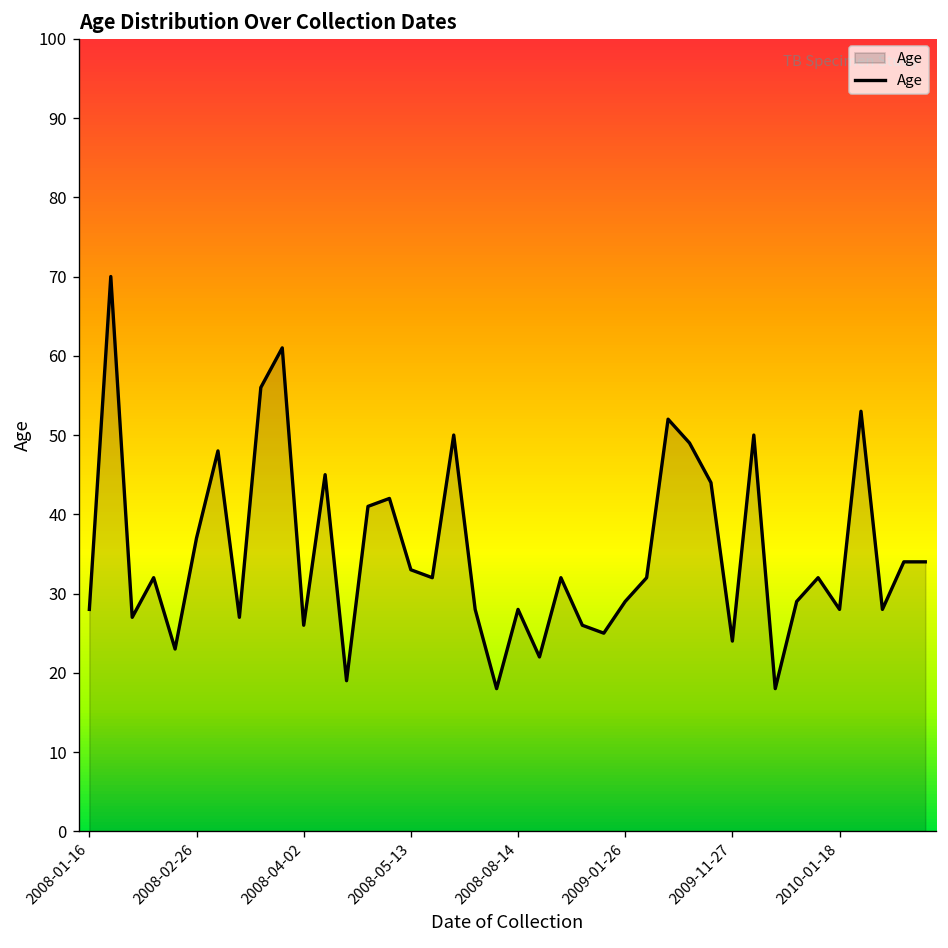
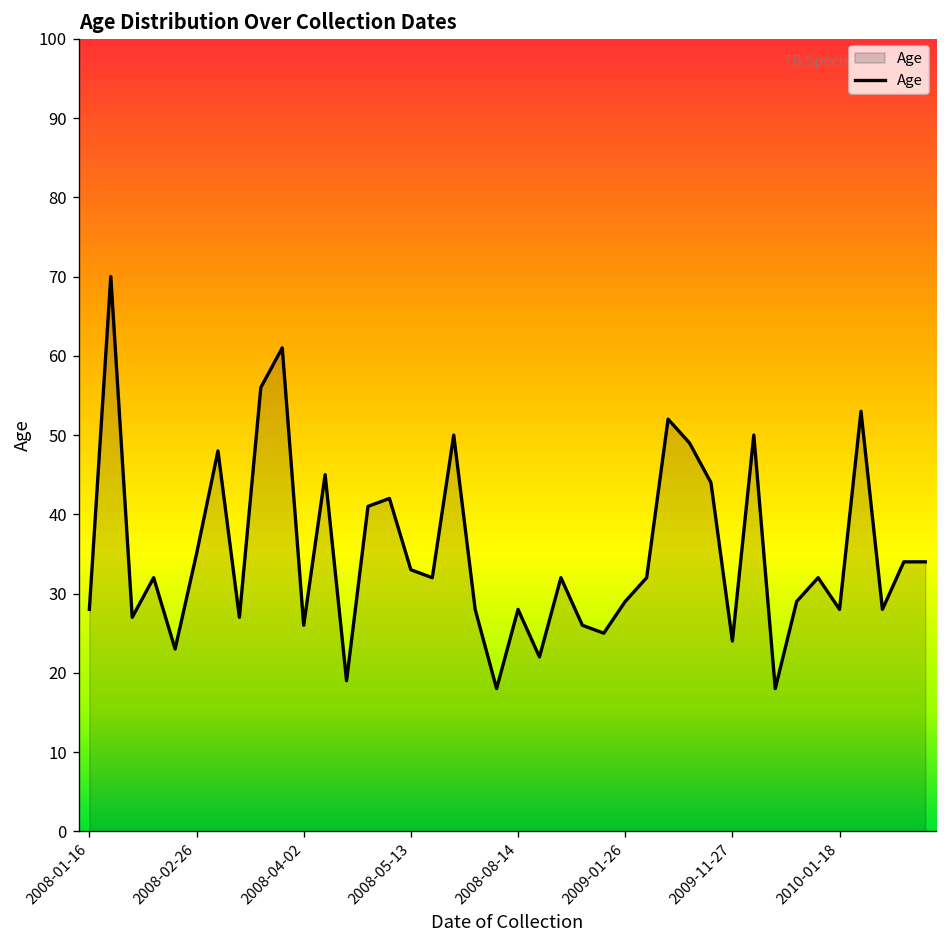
2008-02-26: 37 -> 35
